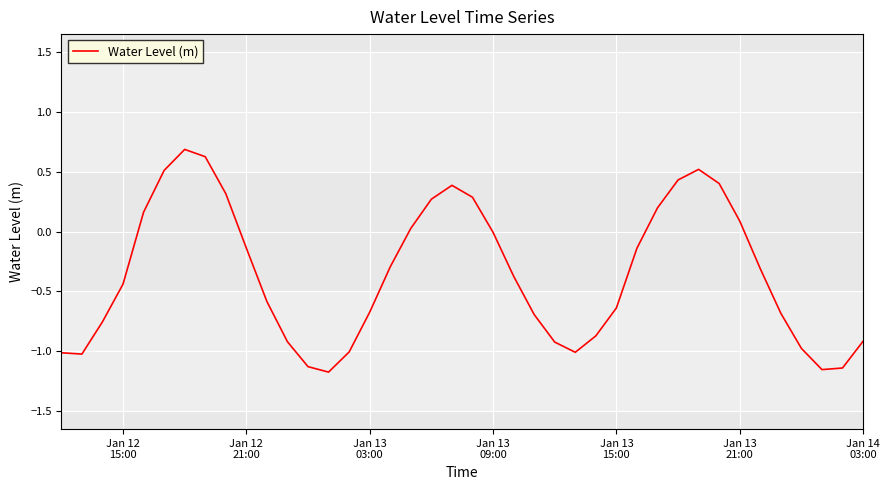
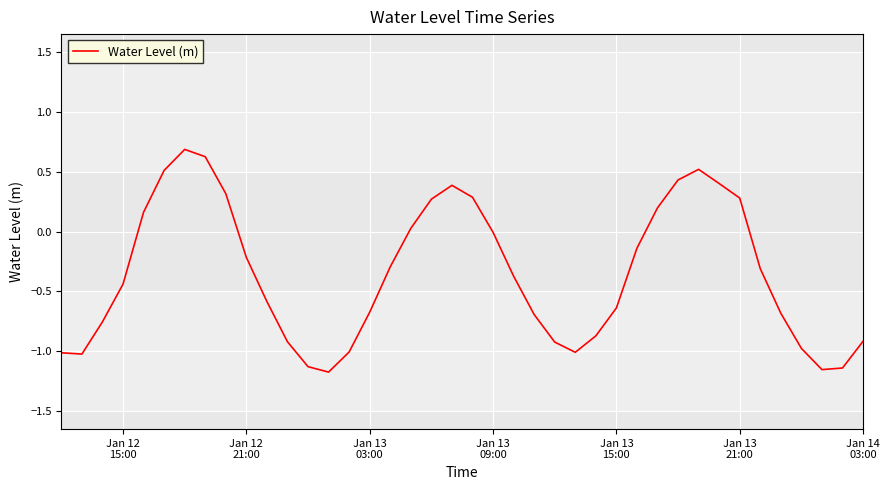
Jan 12 21:00: -0.14 -> -0.22
Jan 13 21:00: 0.09 -> 0.28
